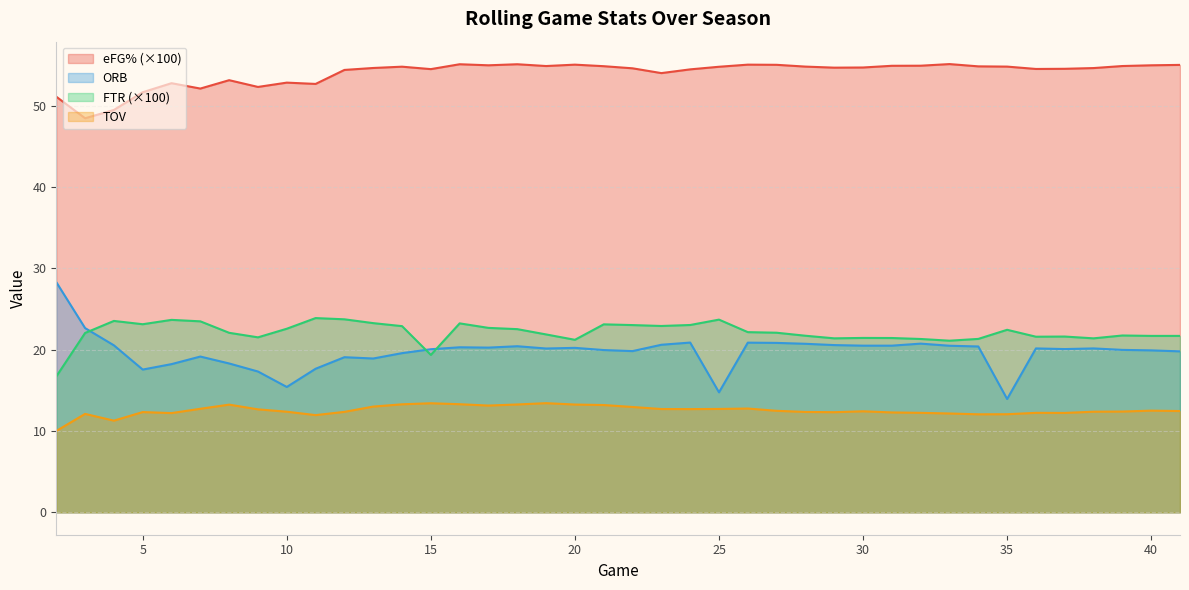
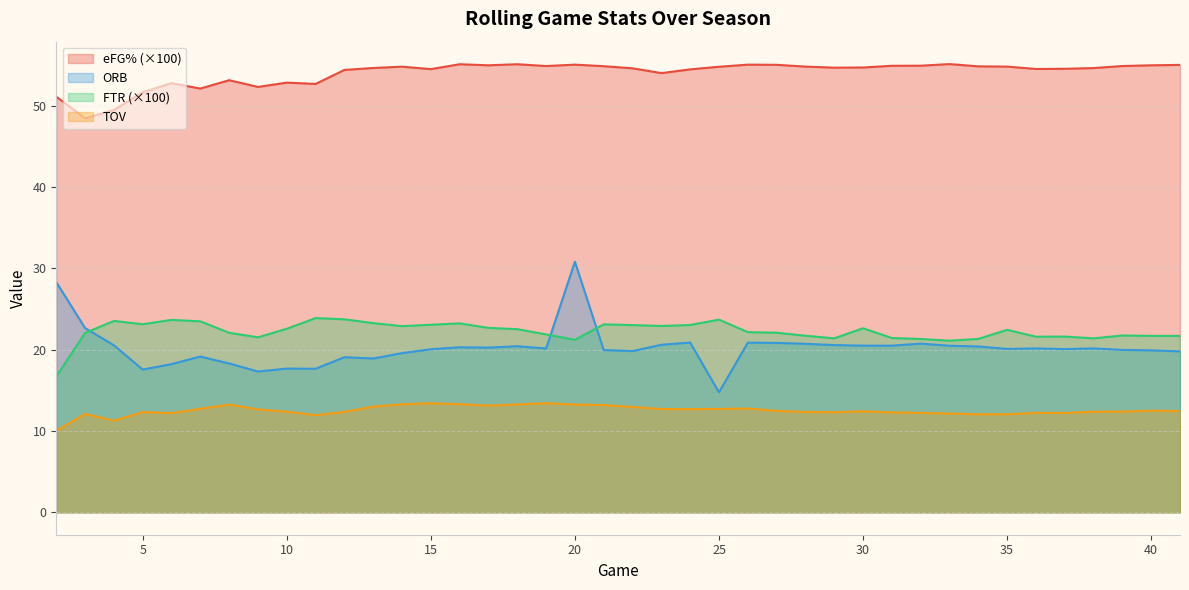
ORB, 10: 15 -> 18
FTR (×100), 15: 19 -> 23
ORB, 20: 20 -> 31
FTR (×100), 30: 21 -> 23
ORB, 35: 14 -> 20
